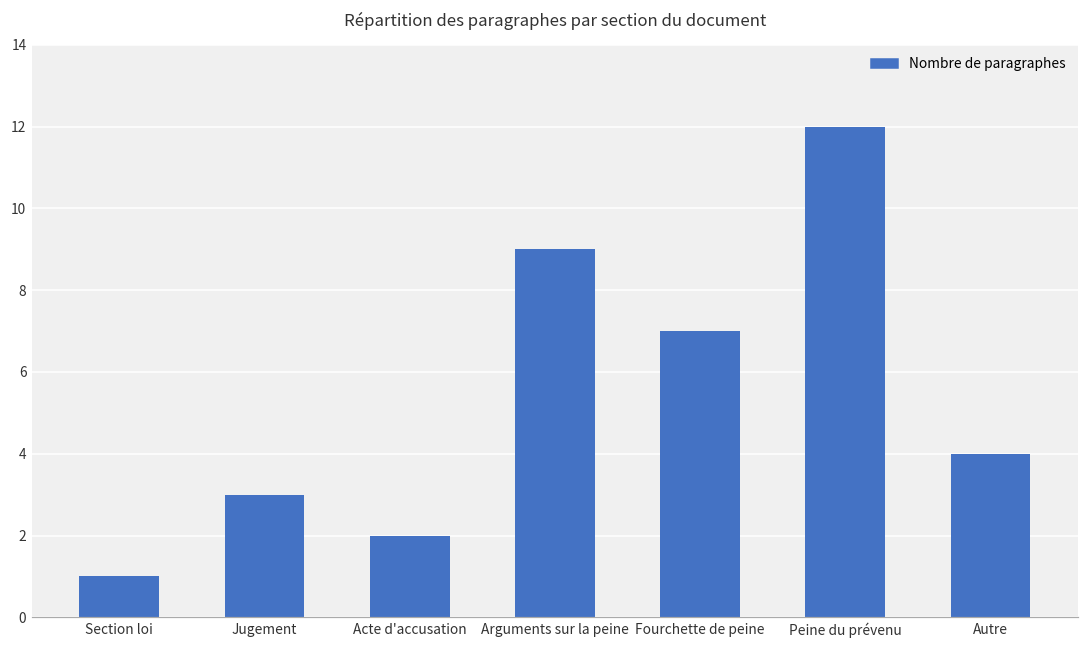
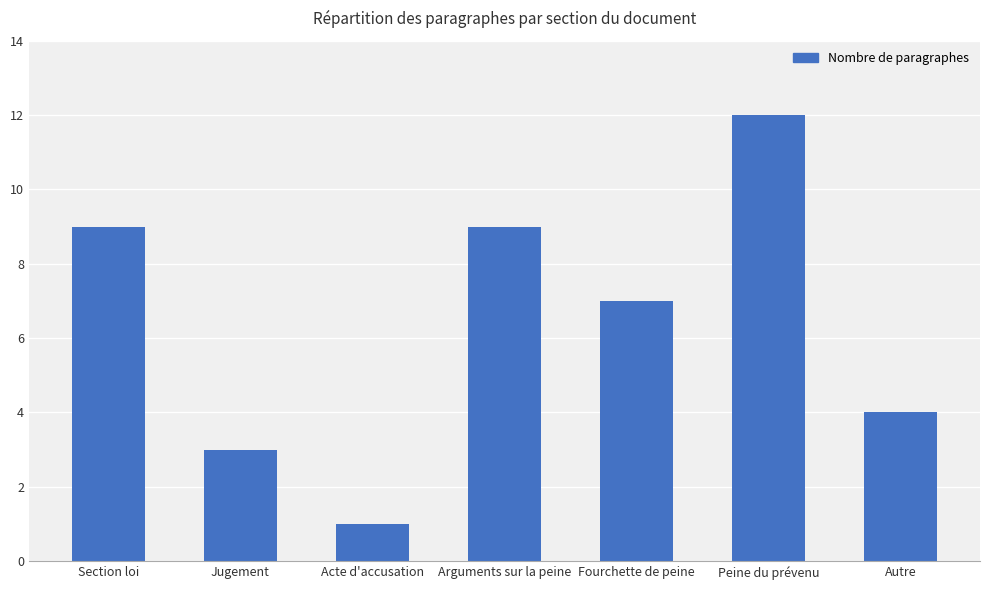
Section loi: 1 -> 9
Acte d'accusation: 2 -> 1
